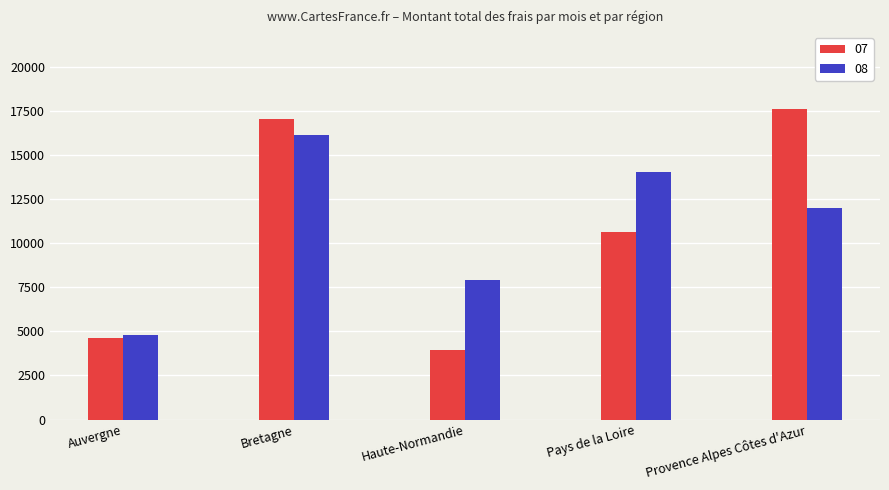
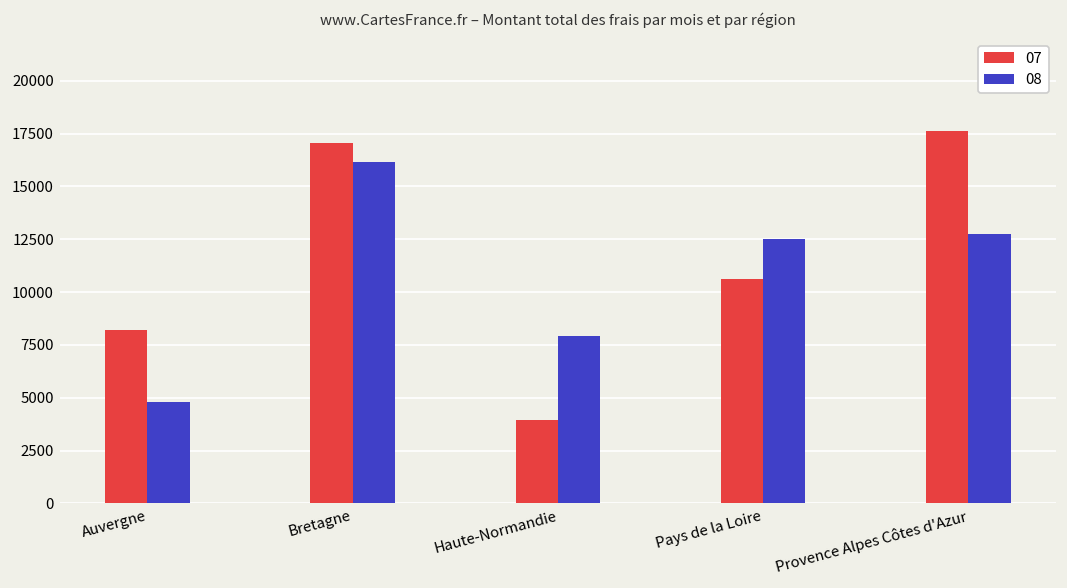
07, Auvergne: 4600 -> 8200
08, Pays de la Loire: 14000 -> 12500
08, Provence Alpes Côtes d'Azur: 12000 -> 12700
